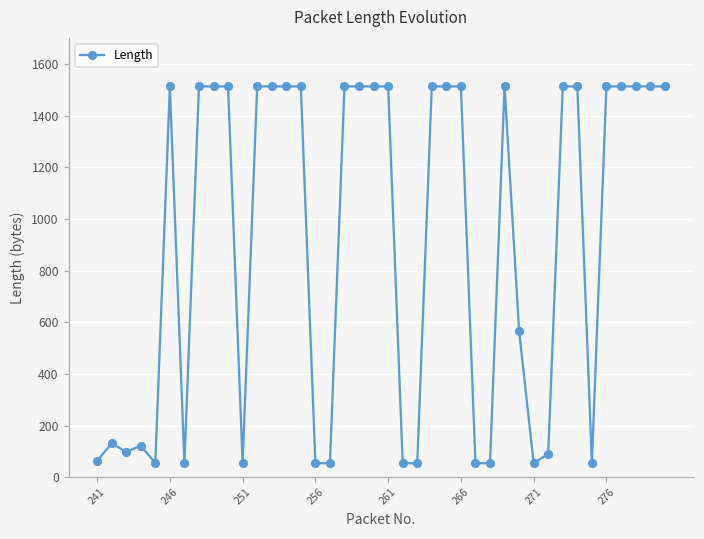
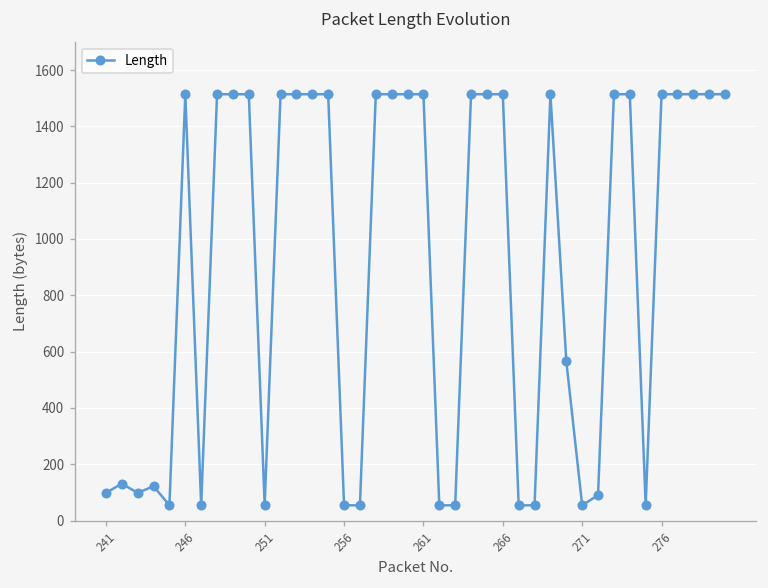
241: 60 -> 100
